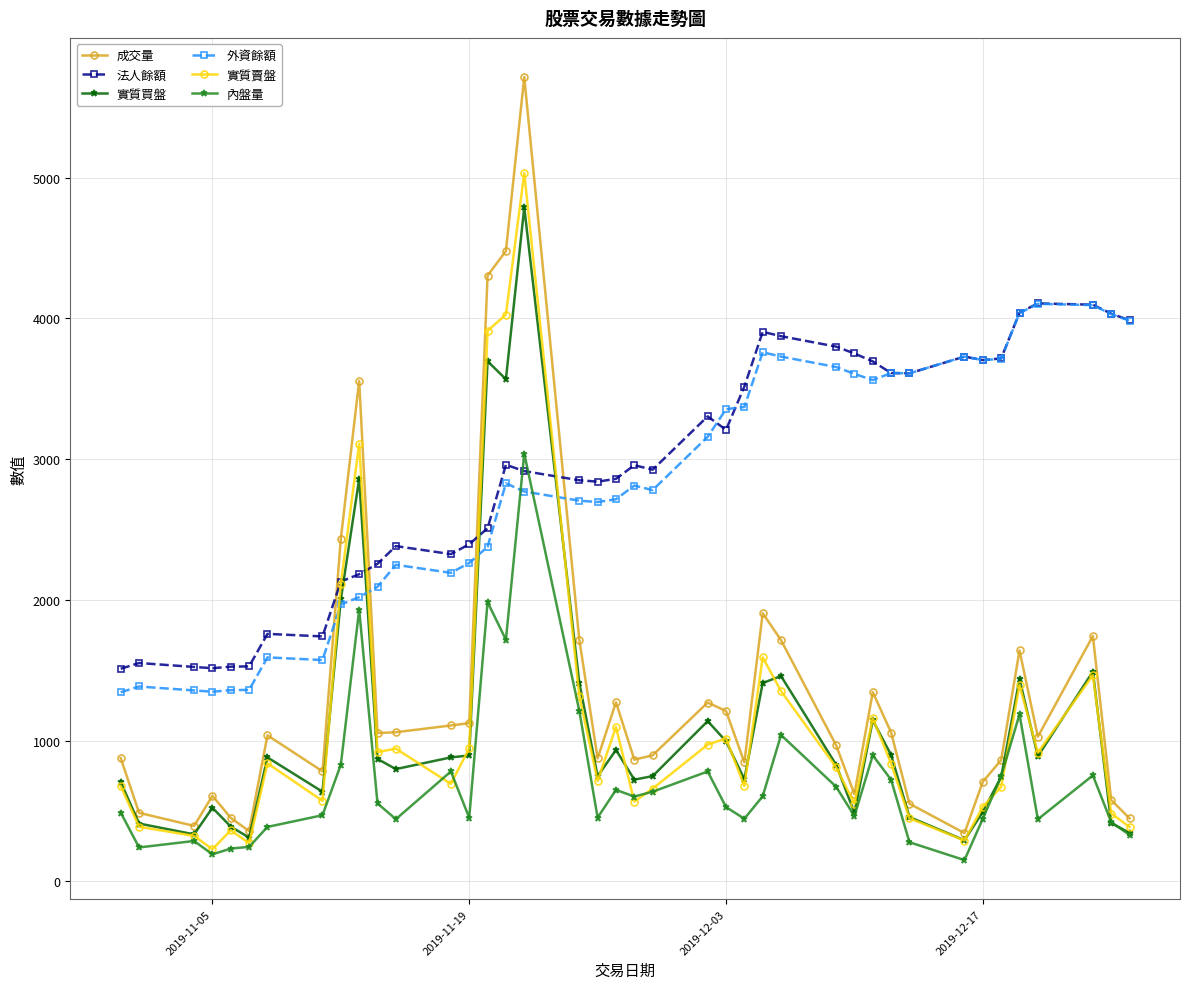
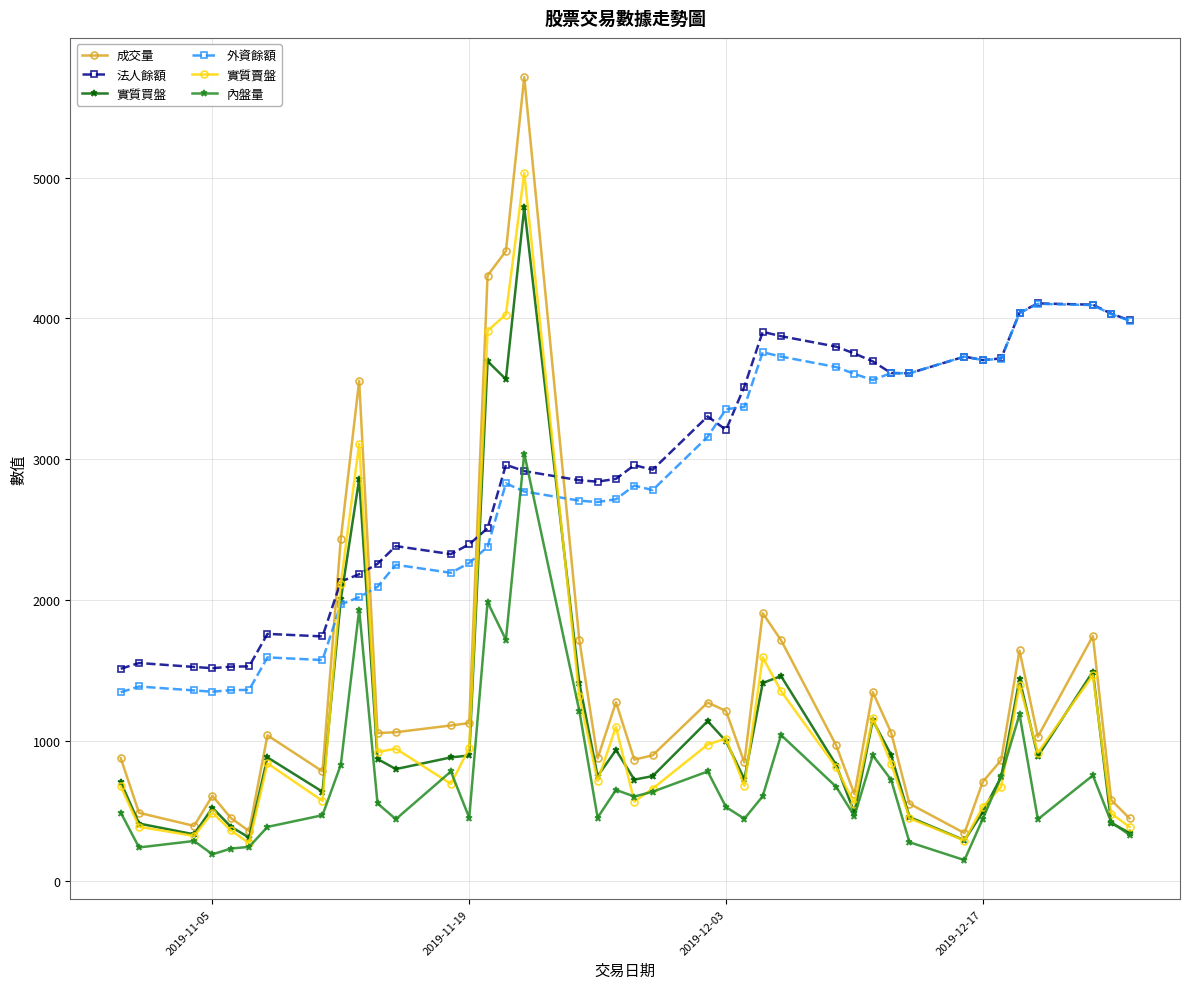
實質賣盤, 2019-11-05: 230 -> 490
